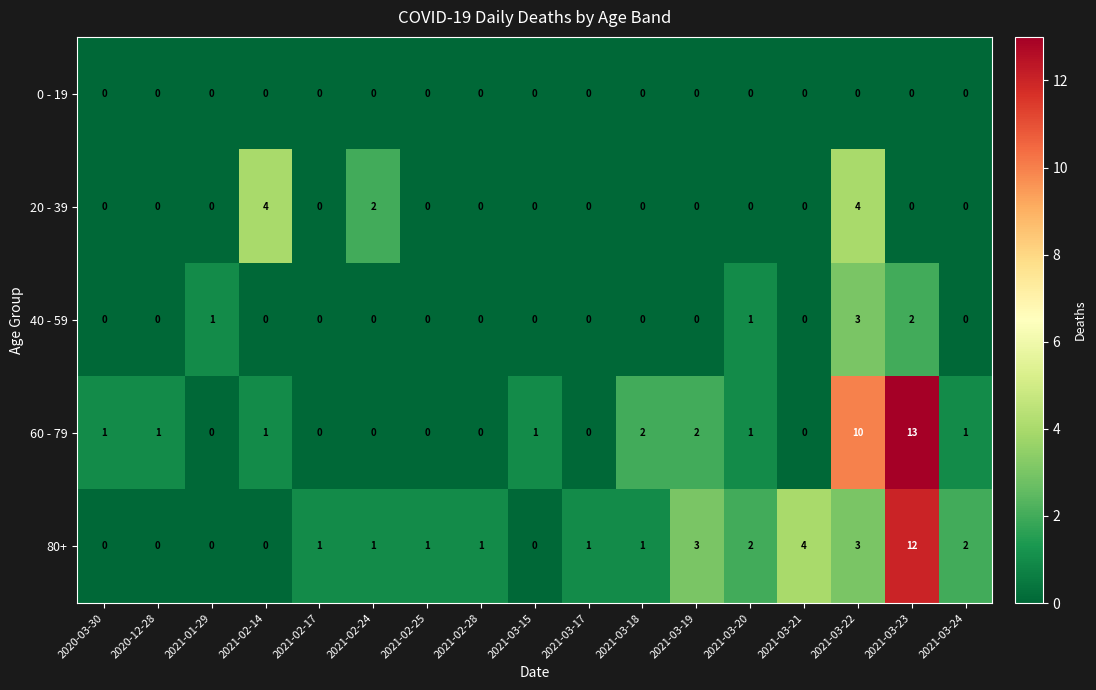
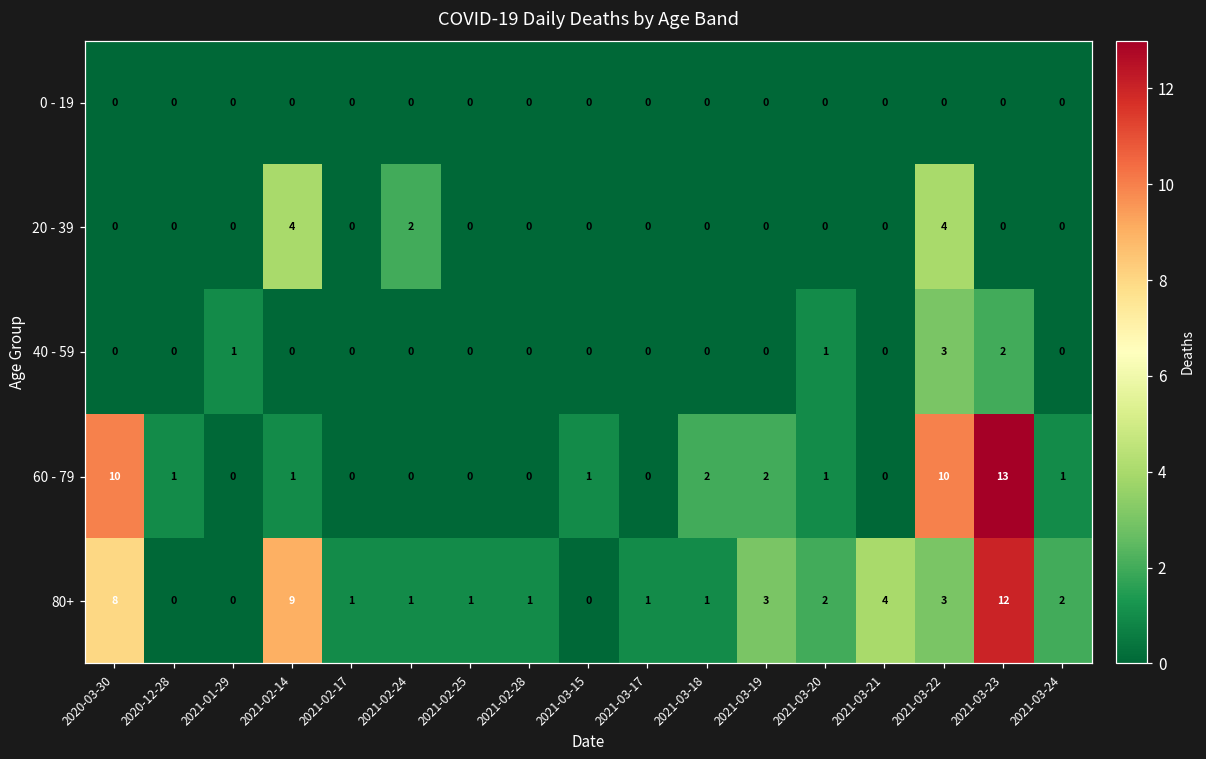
60 - 79, 2020-03-30: 1 -> 10
80+, 2020-03-30: 0 -> 8
80+, 2021-02-14: 0 -> 9
